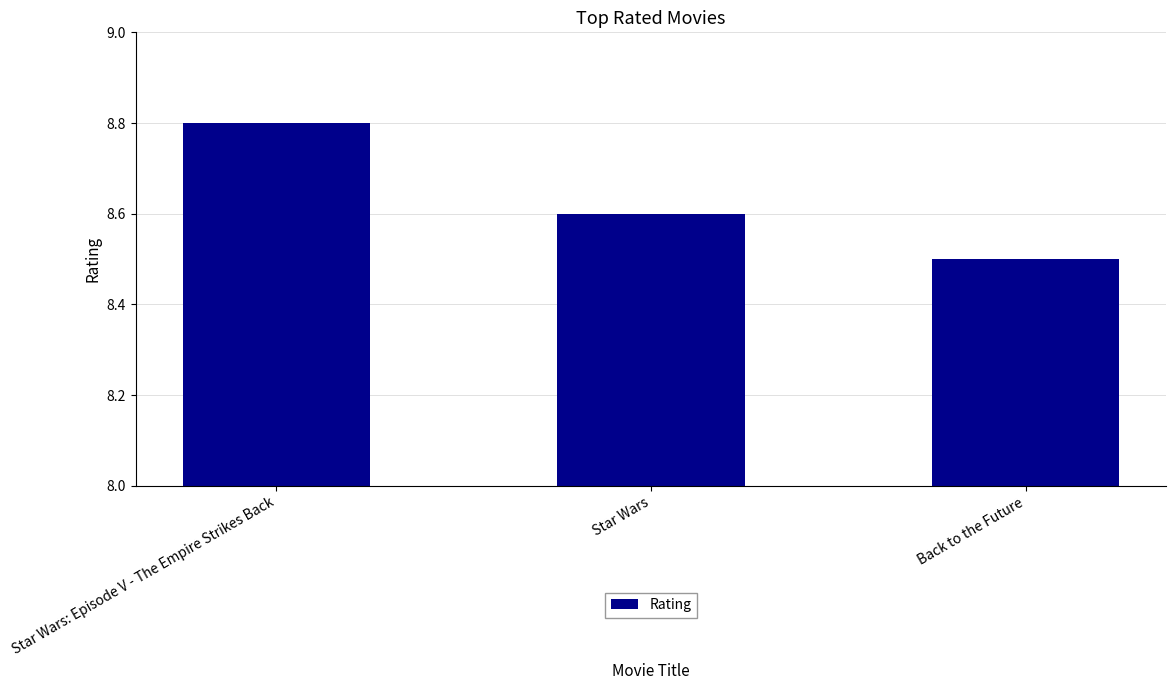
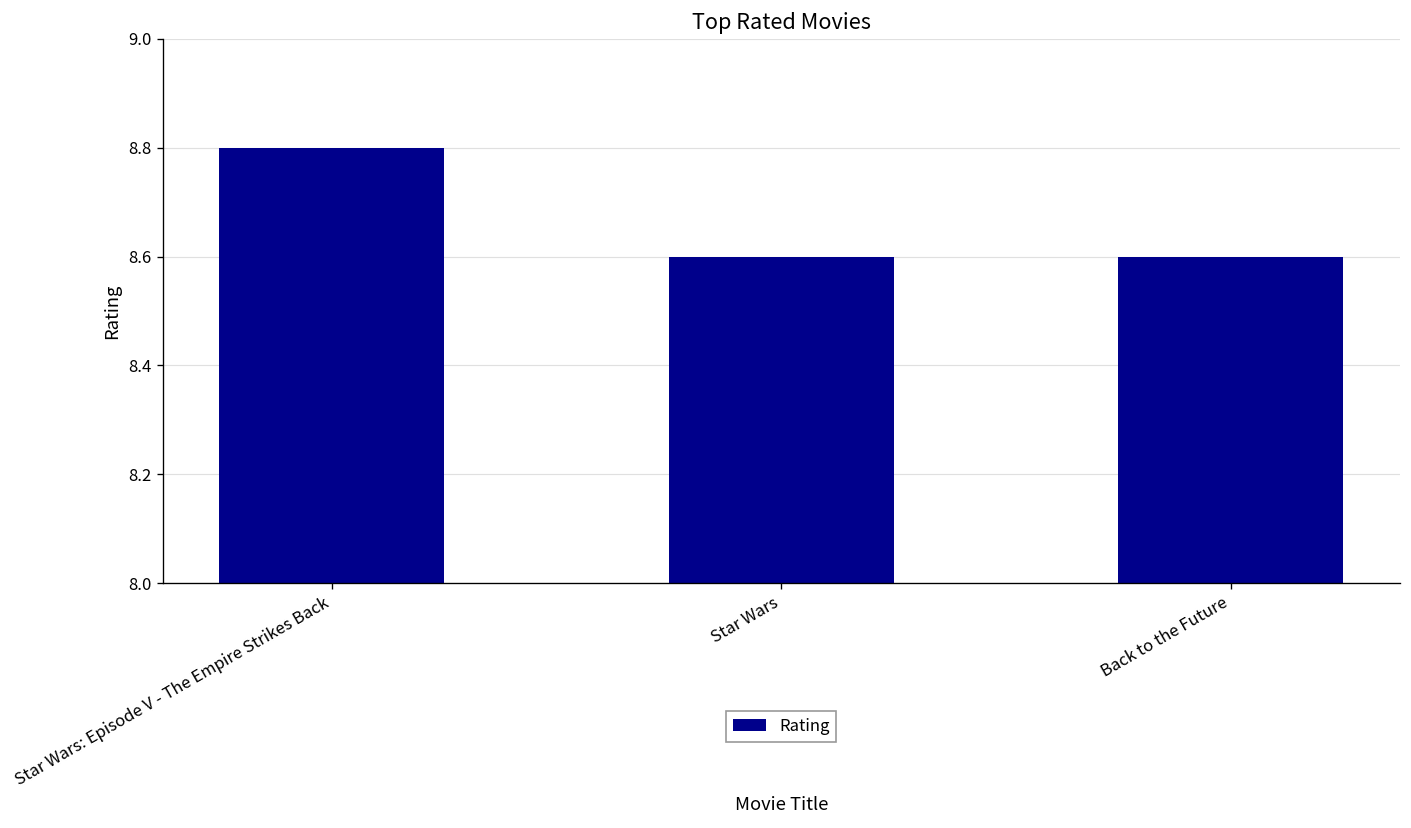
Back to the Future: 8.5 -> 8.6
